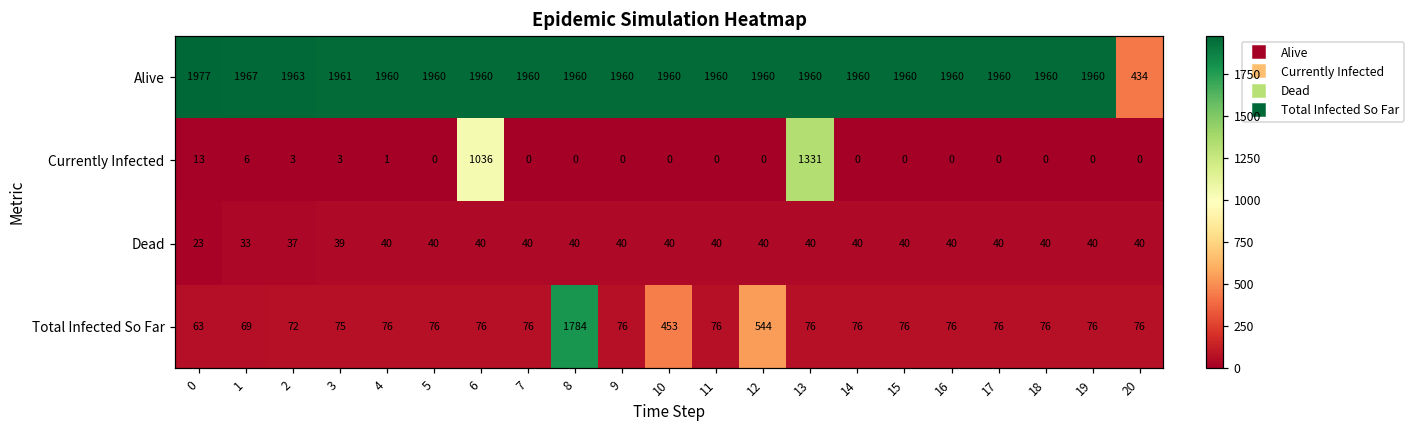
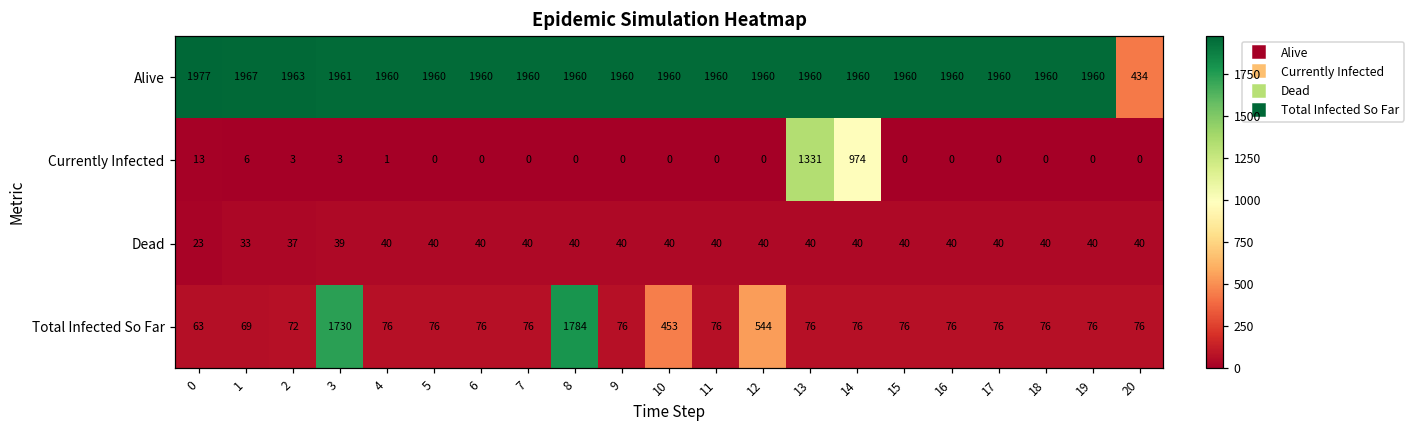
Currently Infected, 6: 1036 -> 0
Currently Infected, 14: 0 -> 974
Total Infected So Far, 3: 75 -> 1730
